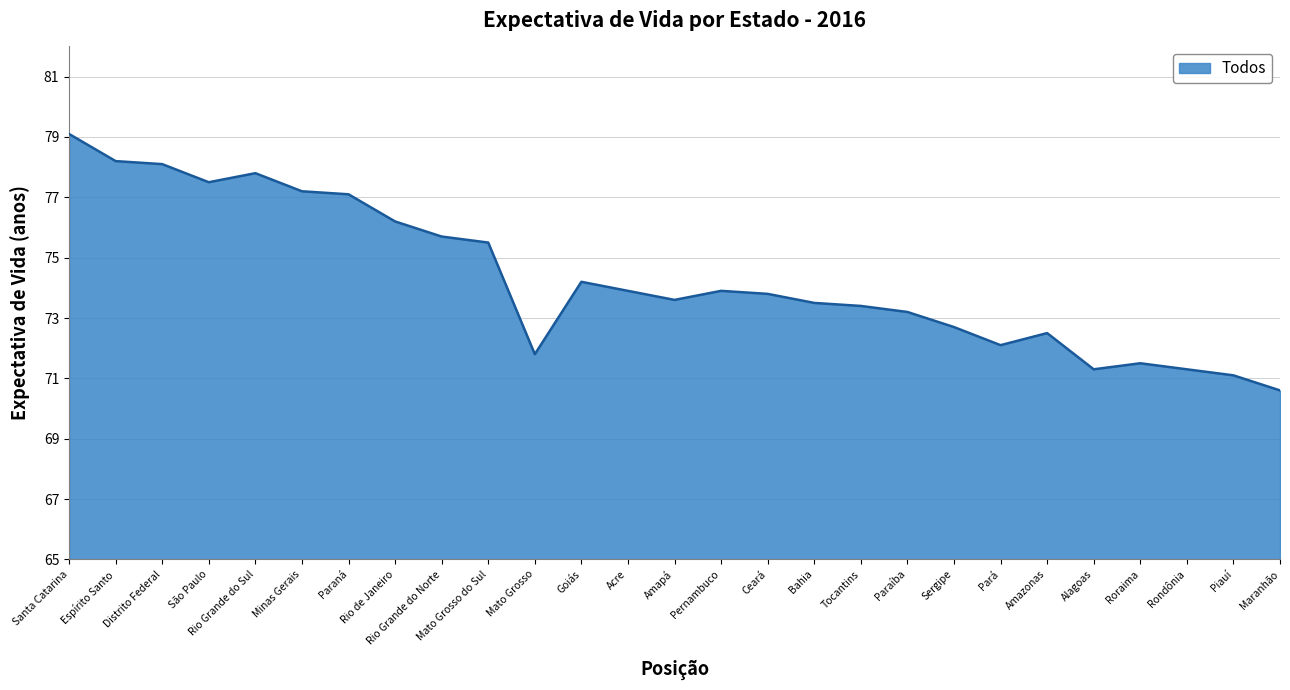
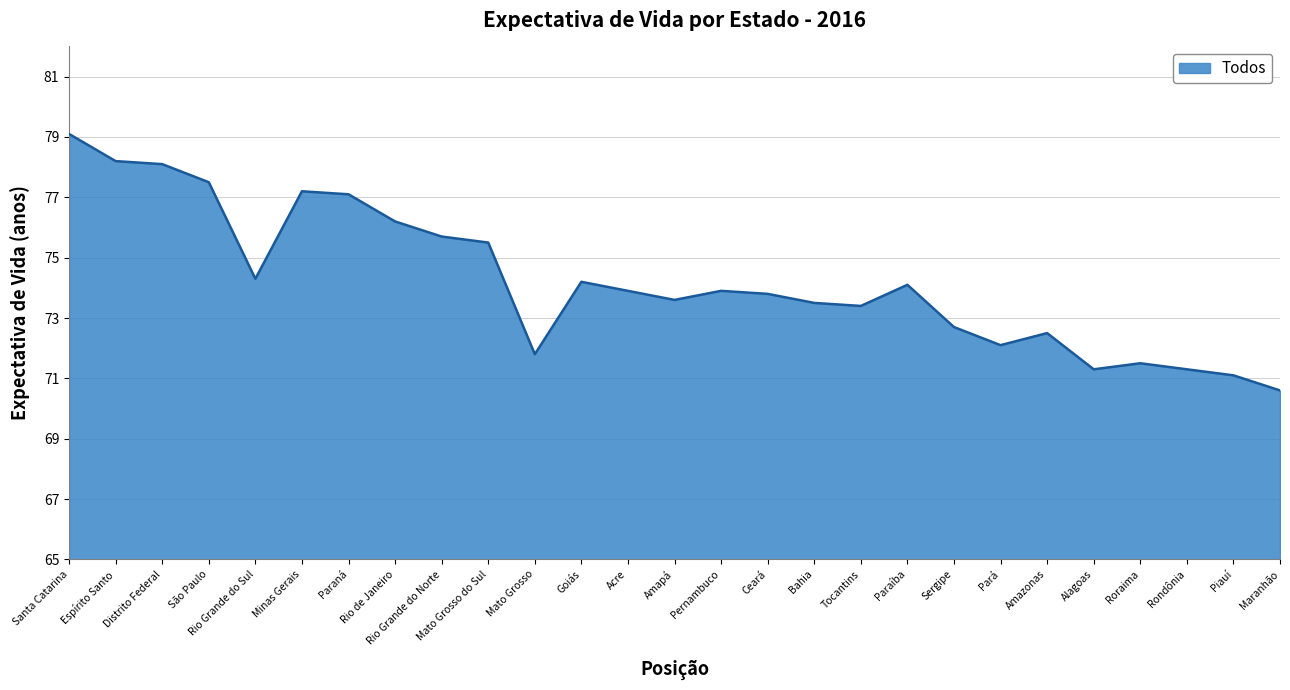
Rio Grande do Sul: 77.8 -> 74.3
Paraíba: 73.2 -> 74.1
